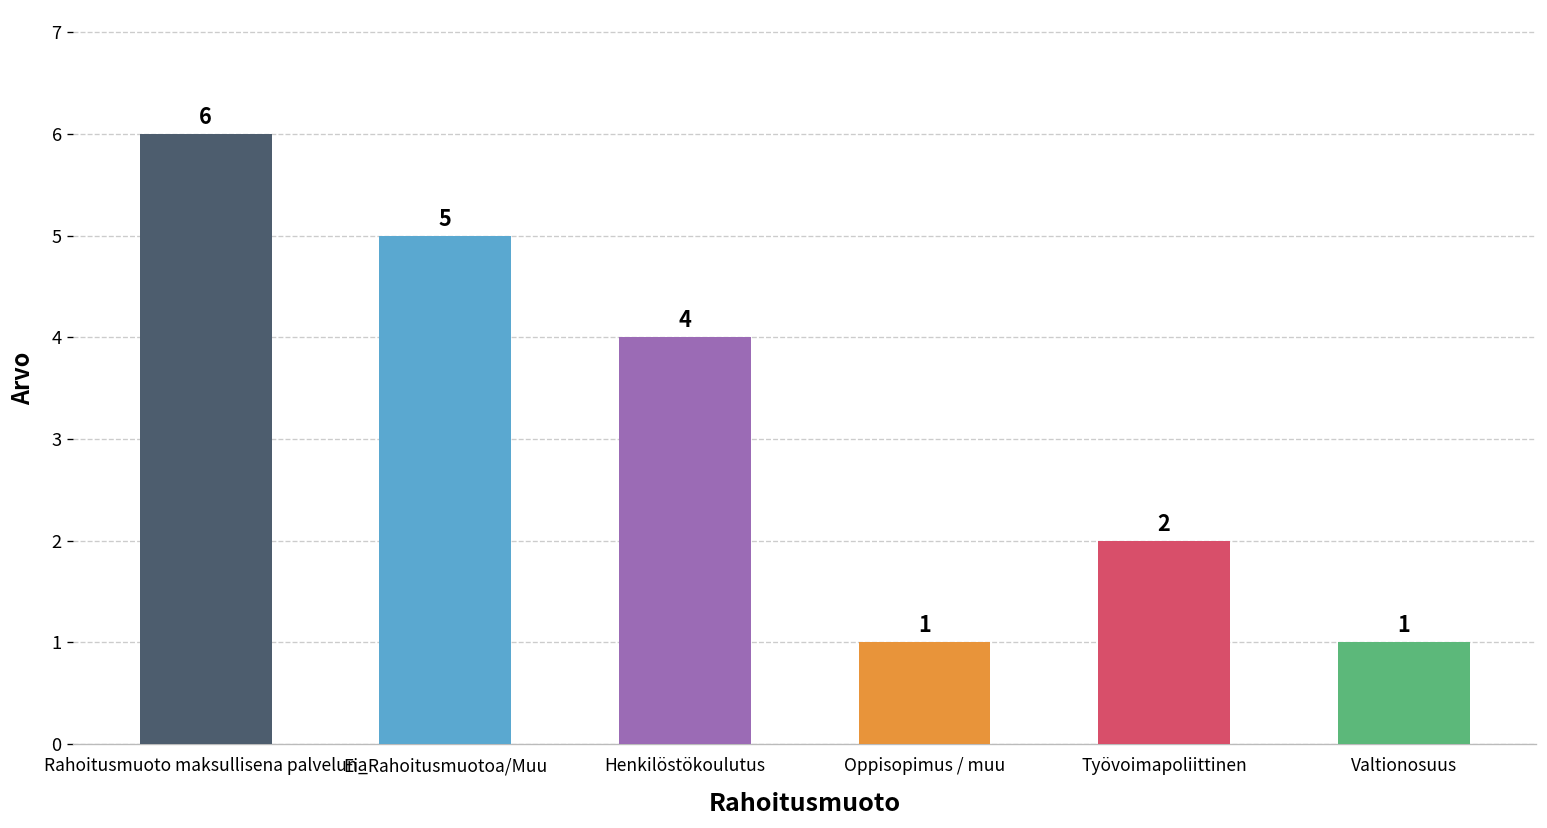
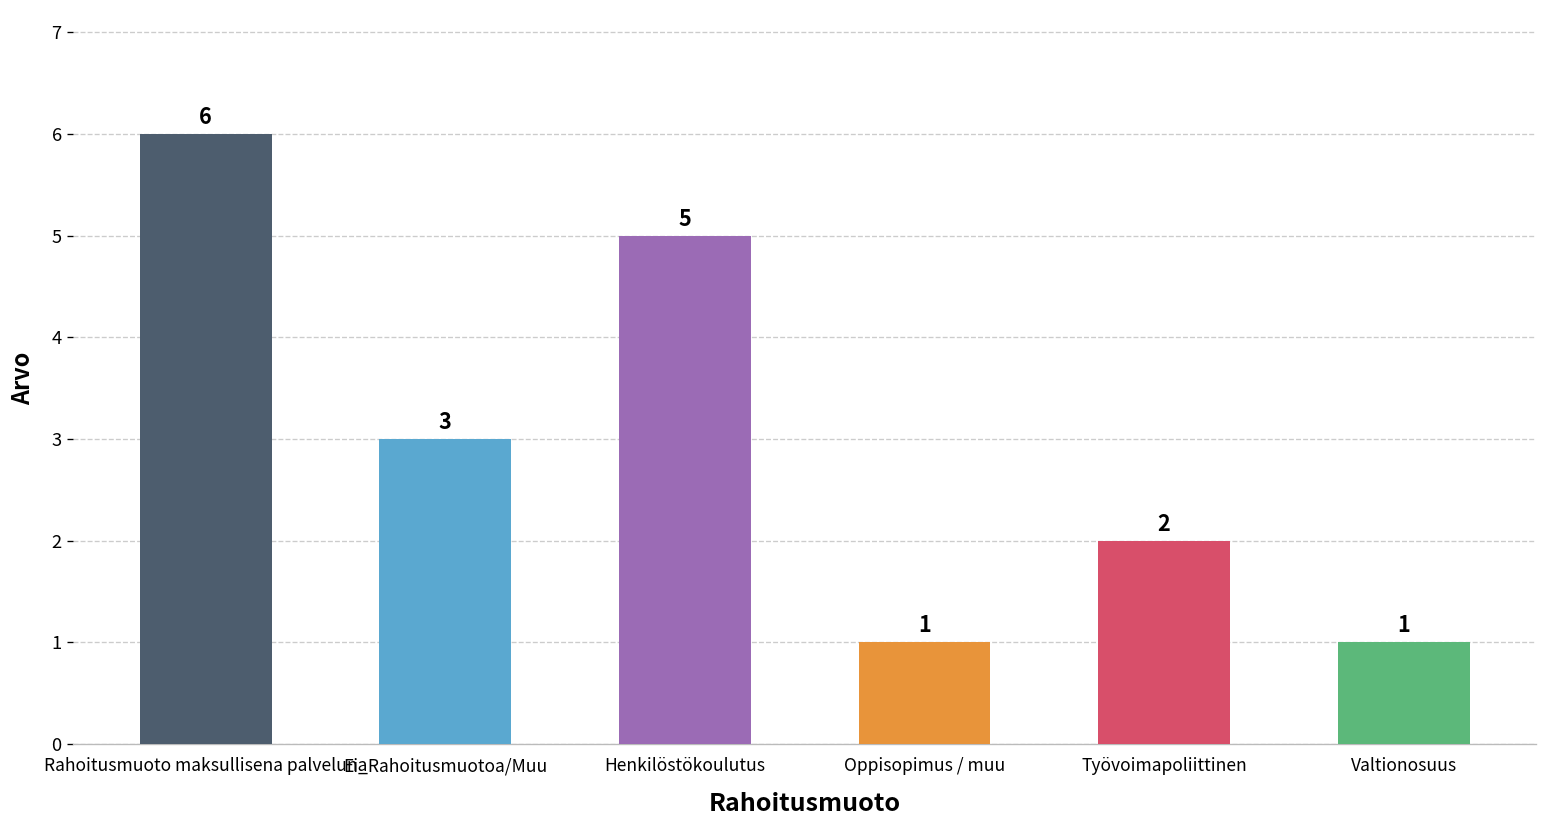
Ei_Rahoitusmuotoa/Muu: 5 -> 3
Henkilöstökoulutus: 4 -> 5
